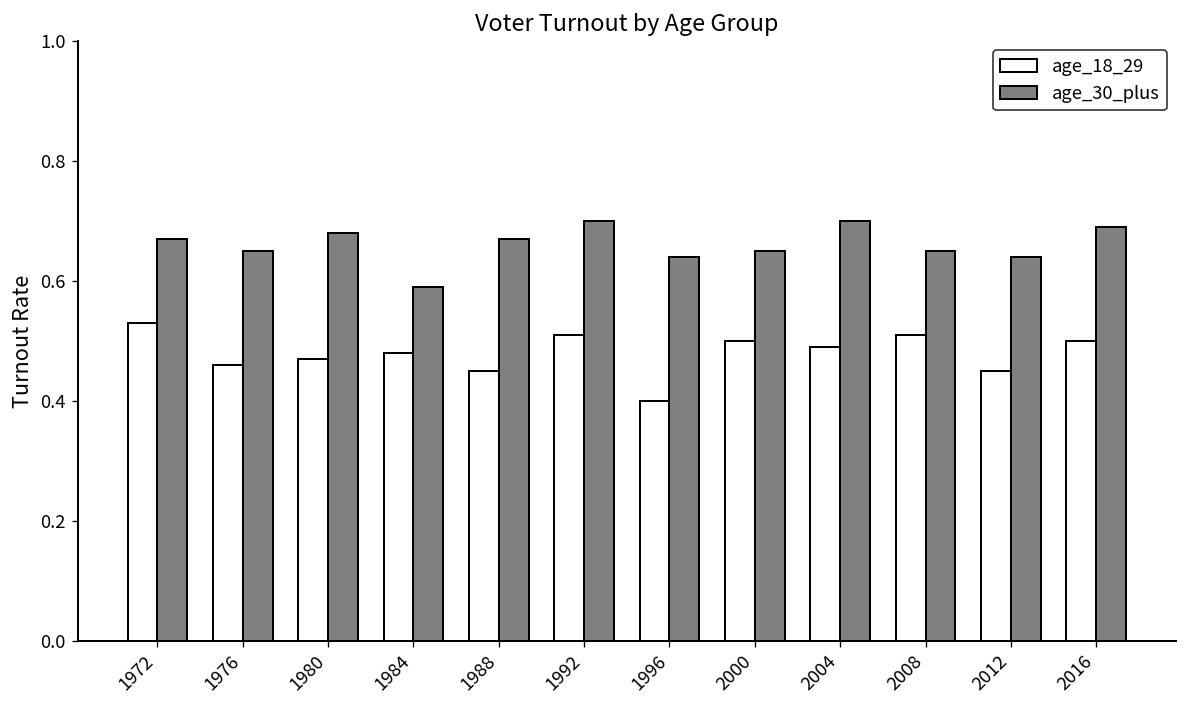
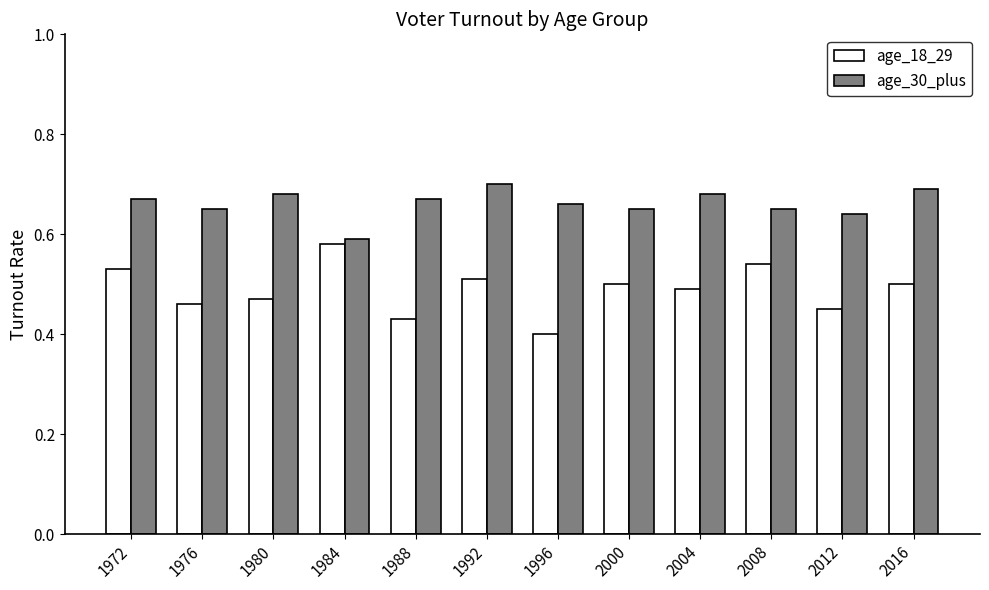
age_18_29, 1984: 0.48 -> 0.58
age_18_29, 1988: 0.45 -> 0.43
age_30_plus, 1996: 0.64 -> 0.66
age_30_plus, 2004: 0.70 -> 0.68
age_18_29, 2008: 0.51 -> 0.54
